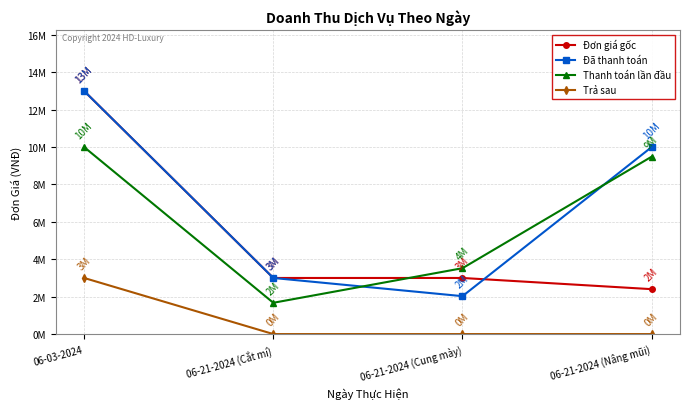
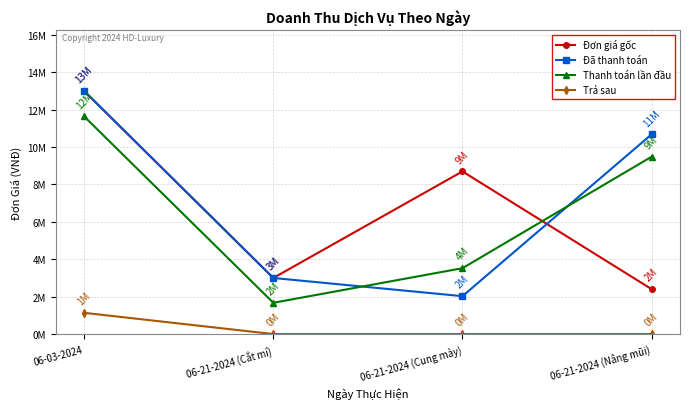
Thanh toán lần đầu, 06-03-2024: 10M -> 12M
Trả sau, 06-03-2024: 3M -> 1M
Đơn giá gốc, 06-21-2024 (Cung mày): 3M -> 9M
Đã thanh toán, 06-21-2024 (Nâng mũi): 10M -> 11M
